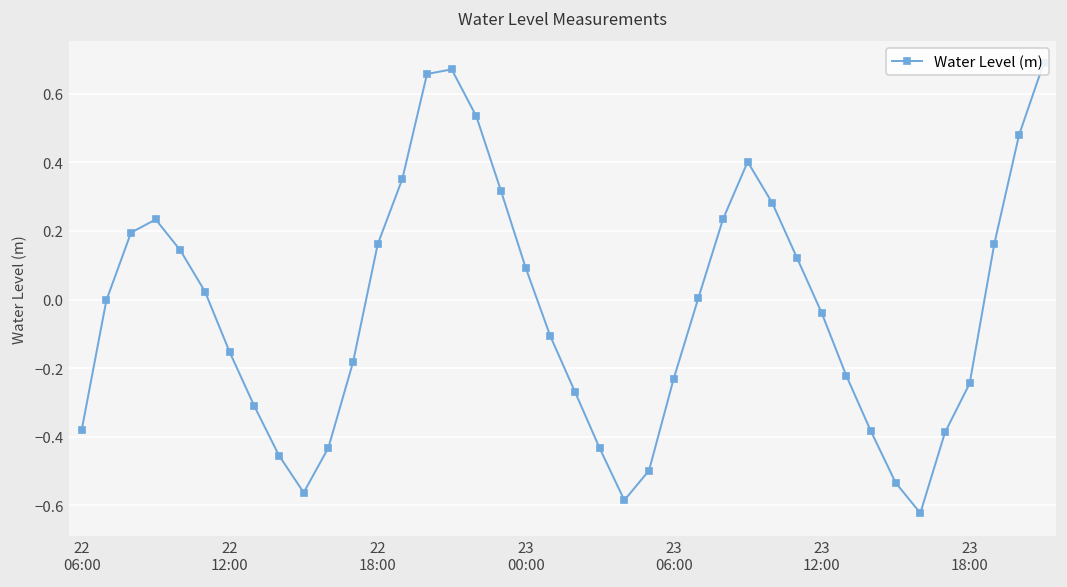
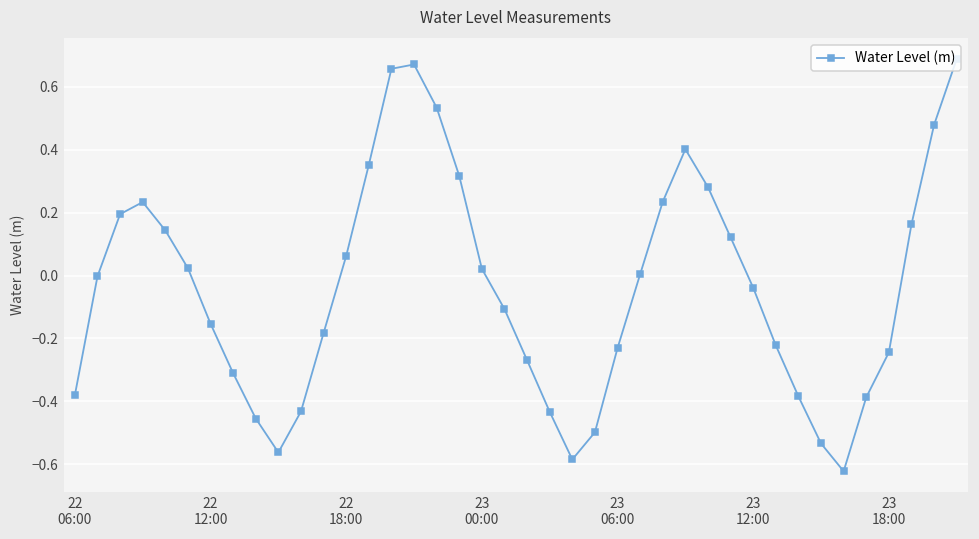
22 18:00: 0.16 -> 0.06
23 00:00: 0.09 -> 0.02
